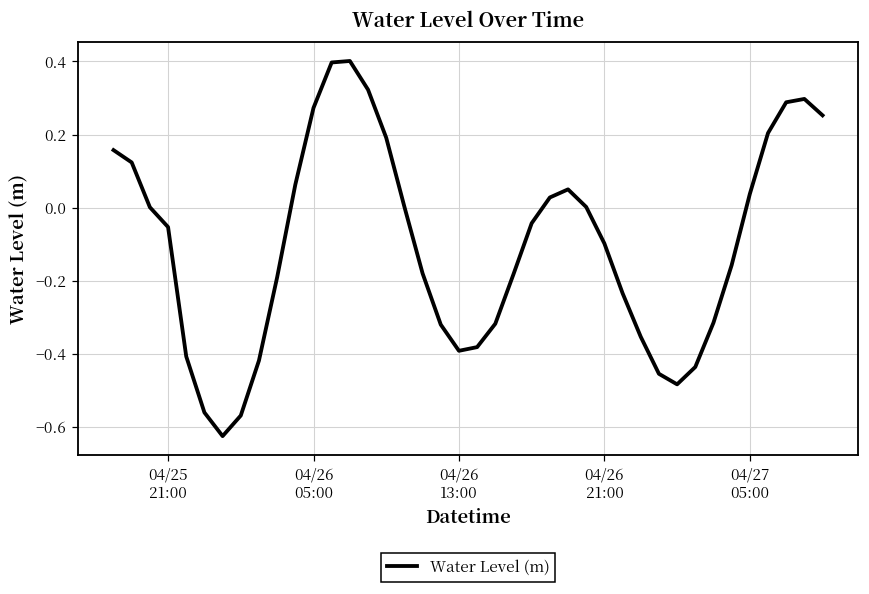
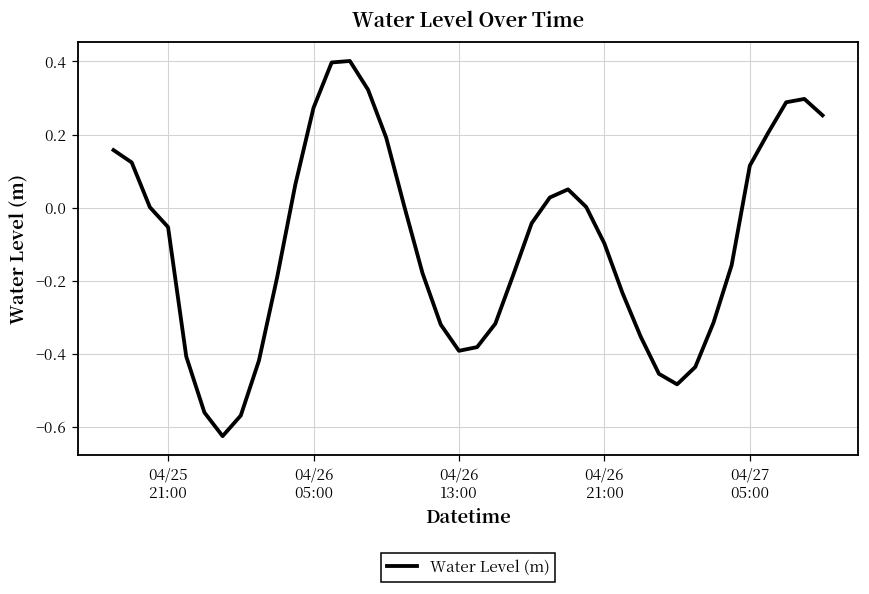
04/27 05:00: 0.04 -> 0.11
